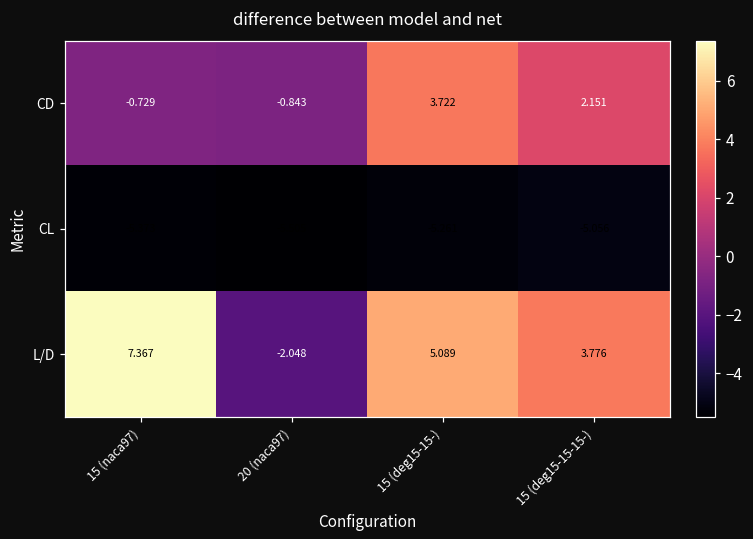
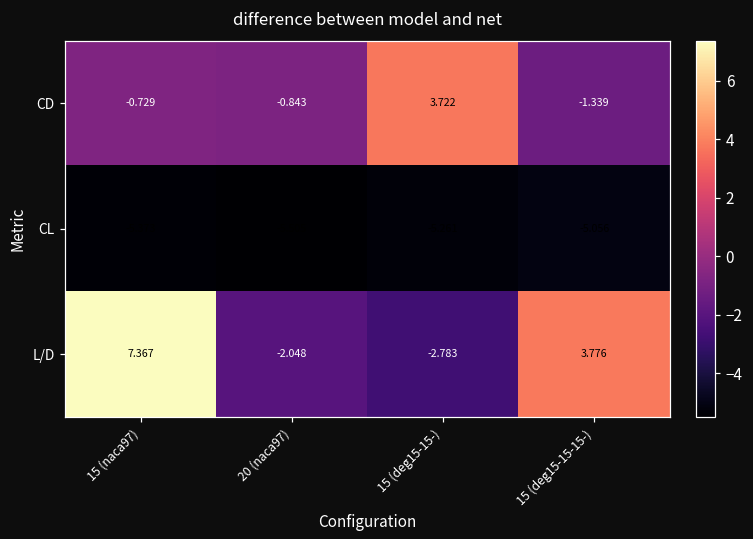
CD, 15 (deg15-15-15-): 2.151 -> -1.339
L/D, 15 (deg15-15-): 5.089 -> -2.783
